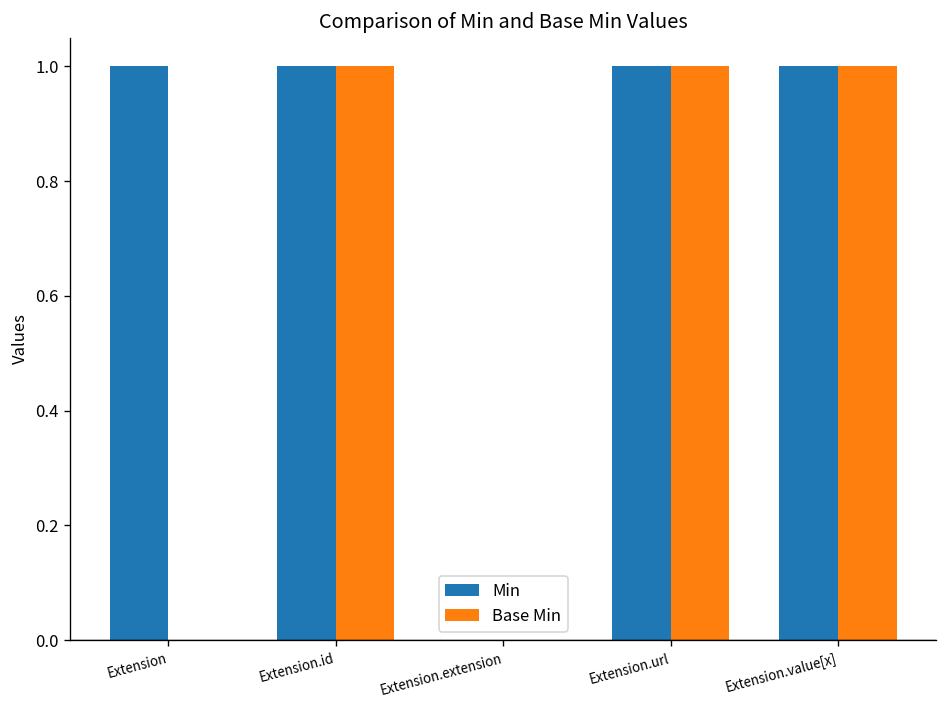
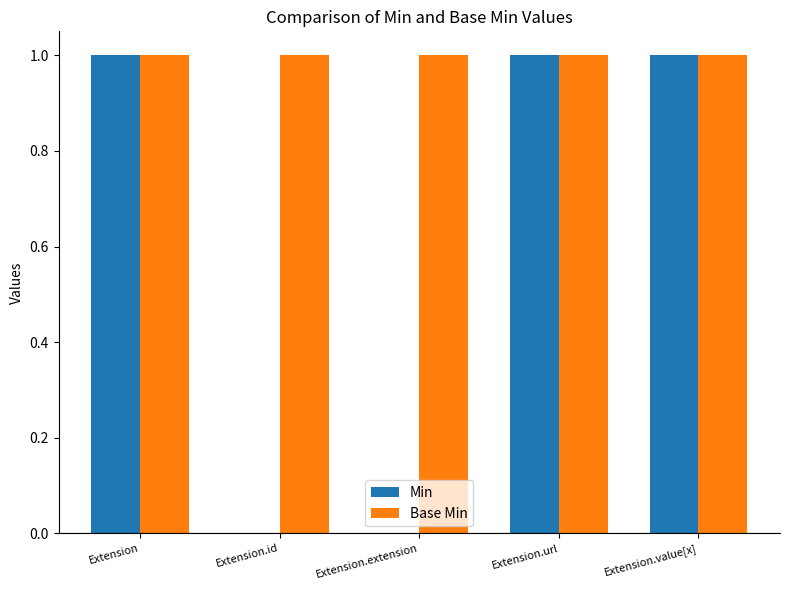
Base Min, Extension: 0 -> 1
Min, Extension.id: 1 -> 0
Base Min, Extension.extension: 0 -> 1
